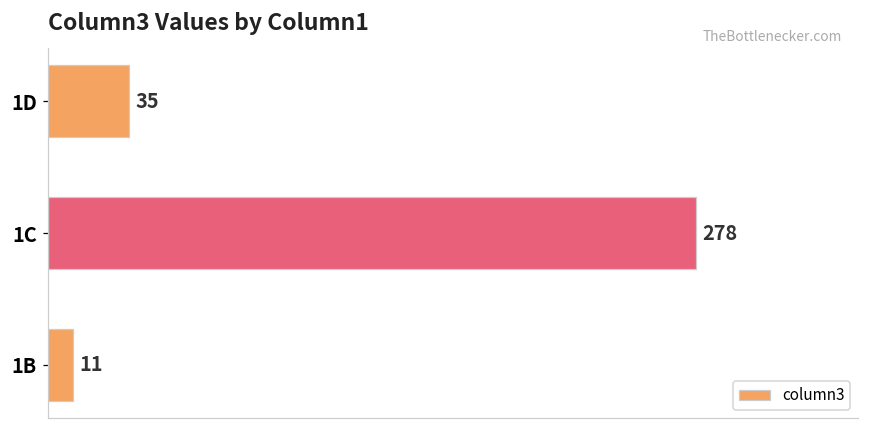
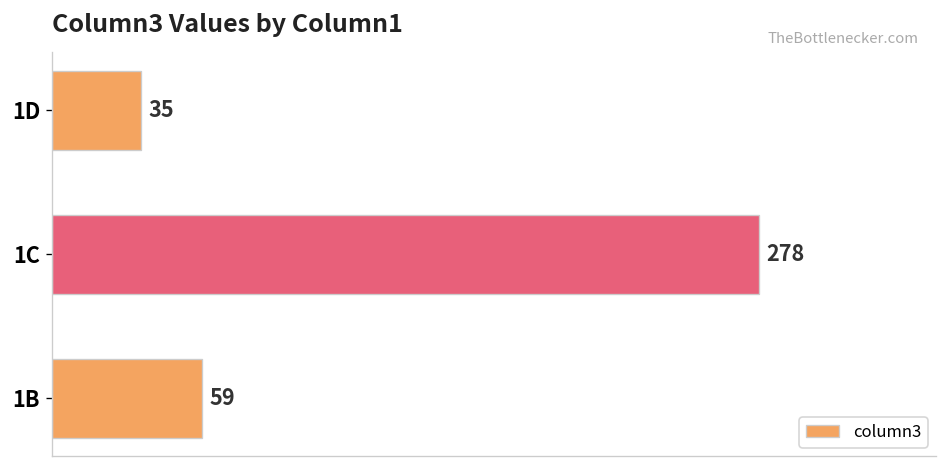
1B: 11 -> 59
